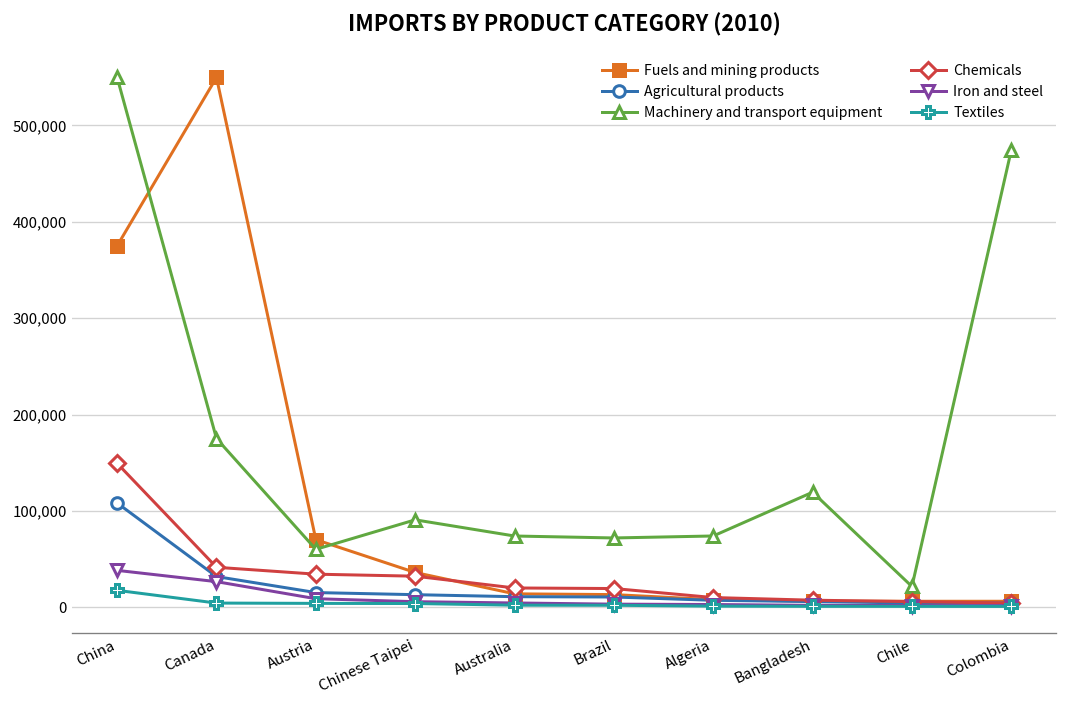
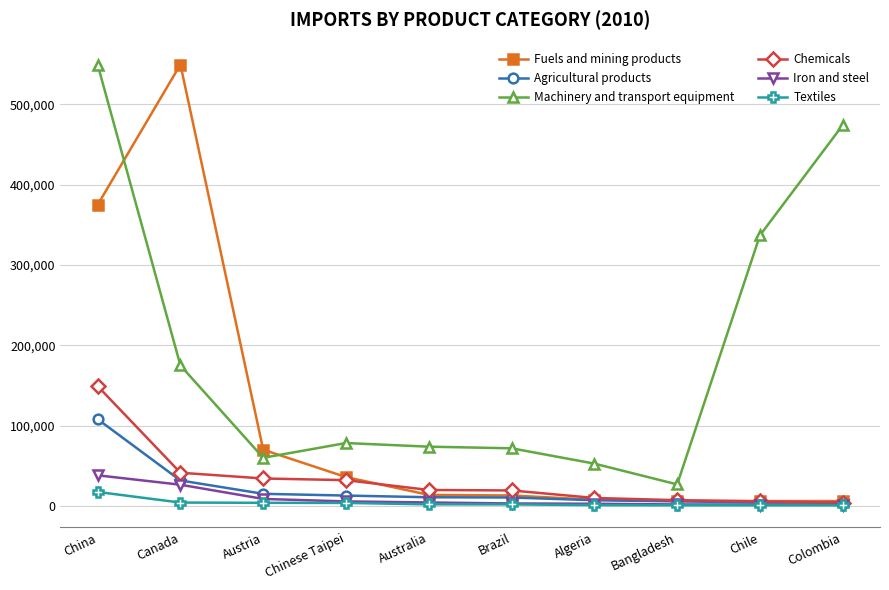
Machinery and transport equipment, Chinese Taipei: 90,000 -> 80,000
Machinery and transport equipment, Algeria: 70,000 -> 50,000
Machinery and transport equipment, Bangladesh: 120,000 -> 30,000
Machinery and transport equipment, Chile: 20,000 -> 340,000
